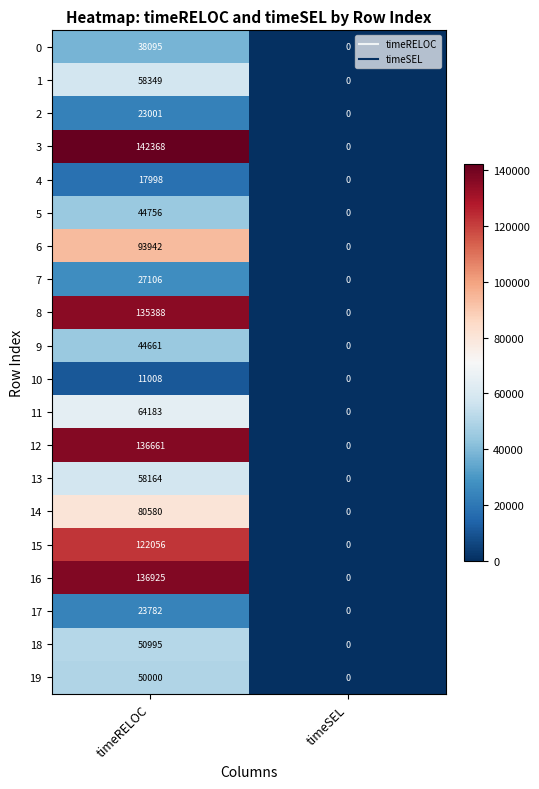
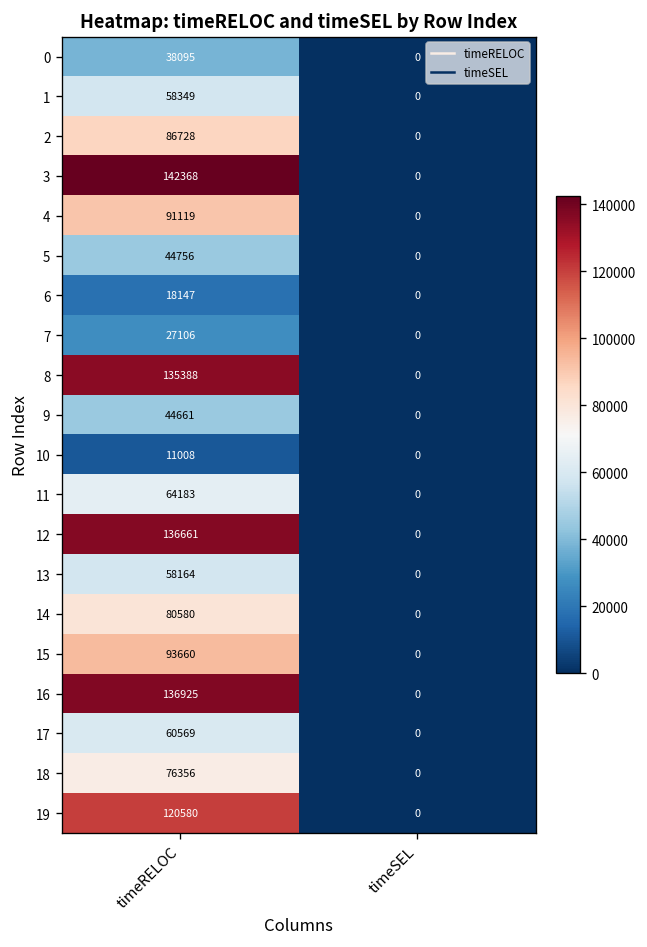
2, timeRELOC: 23001 -> 86728
4, timeRELOC: 17998 -> 91119
6, timeRELOC: 93942 -> 18147
15, timeRELOC: 122056 -> 93660
17, timeRELOC: 23782 -> 60569
18, timeRELOC: 50995 -> 76356
19, timeRELOC: 50000 -> 120580
